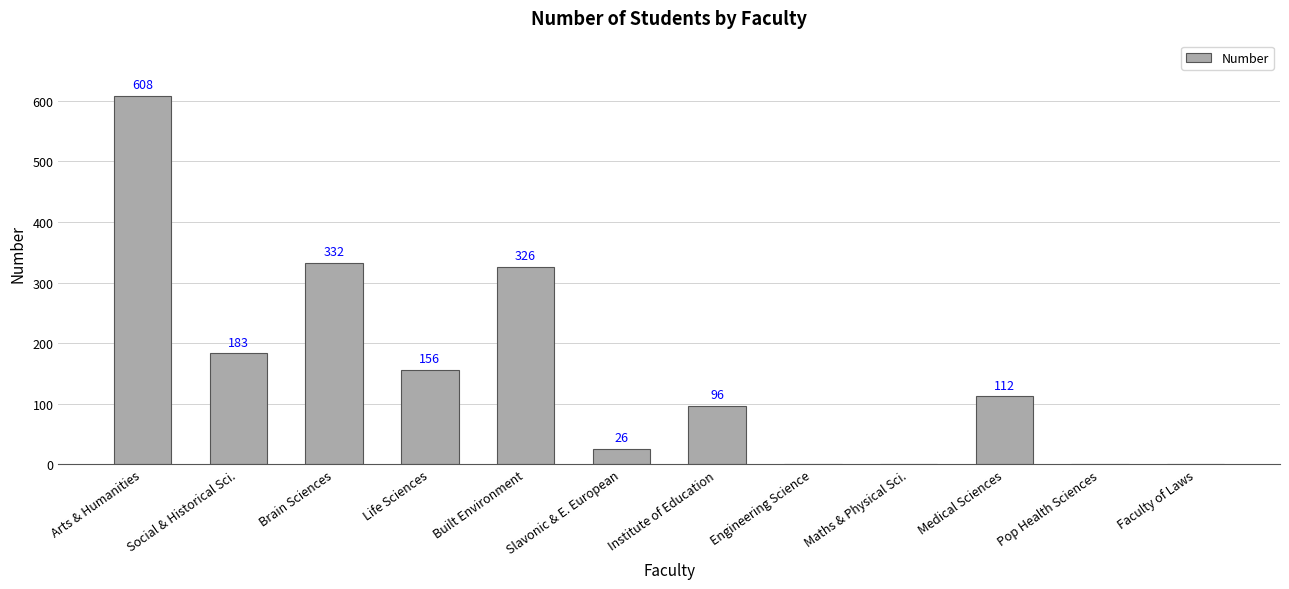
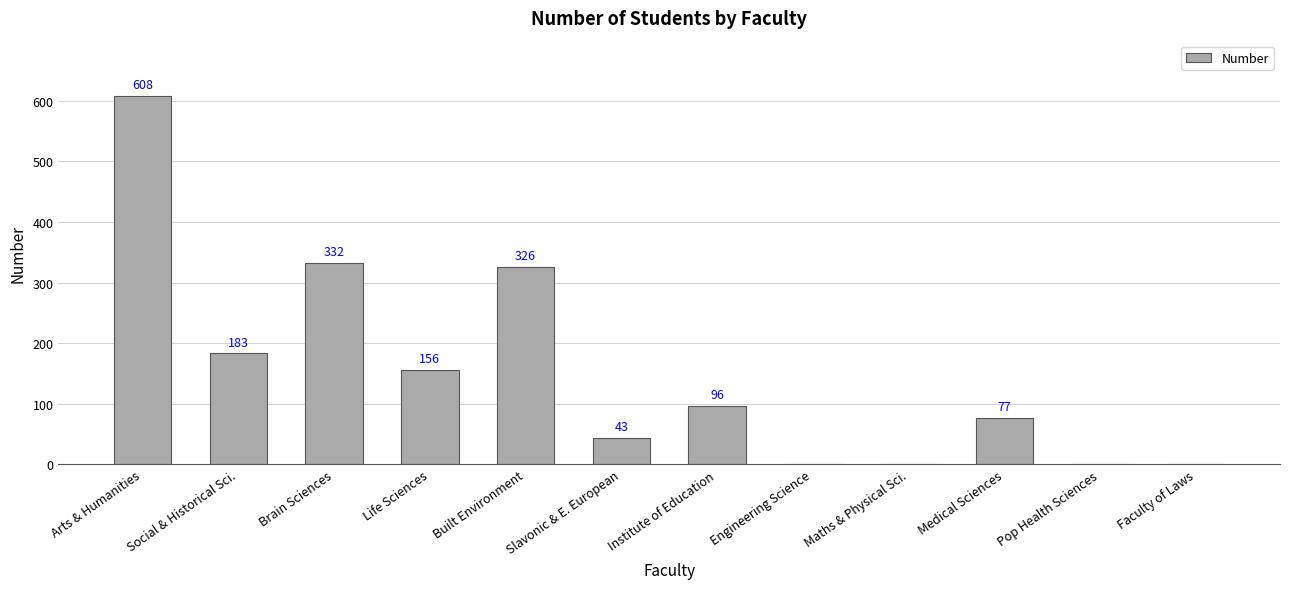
Slavonic & E. European: 26 -> 43
Medical Sciences: 112 -> 77
